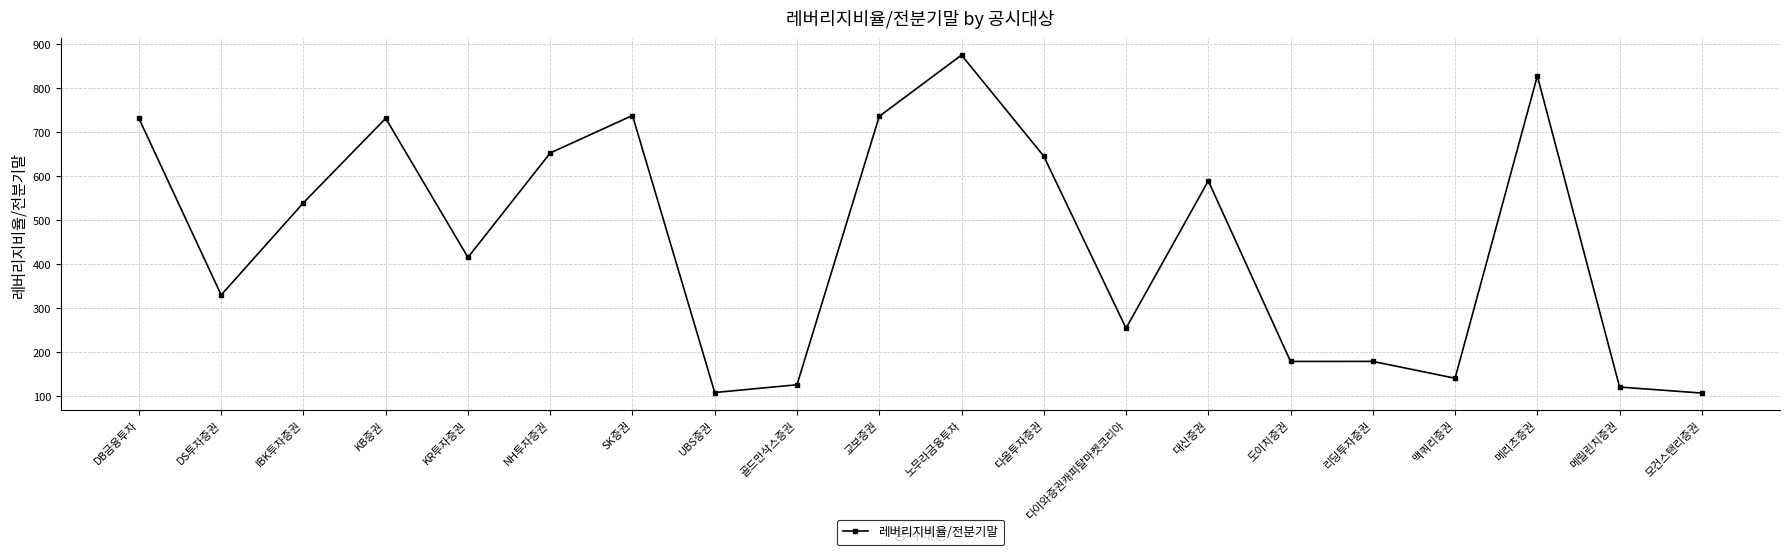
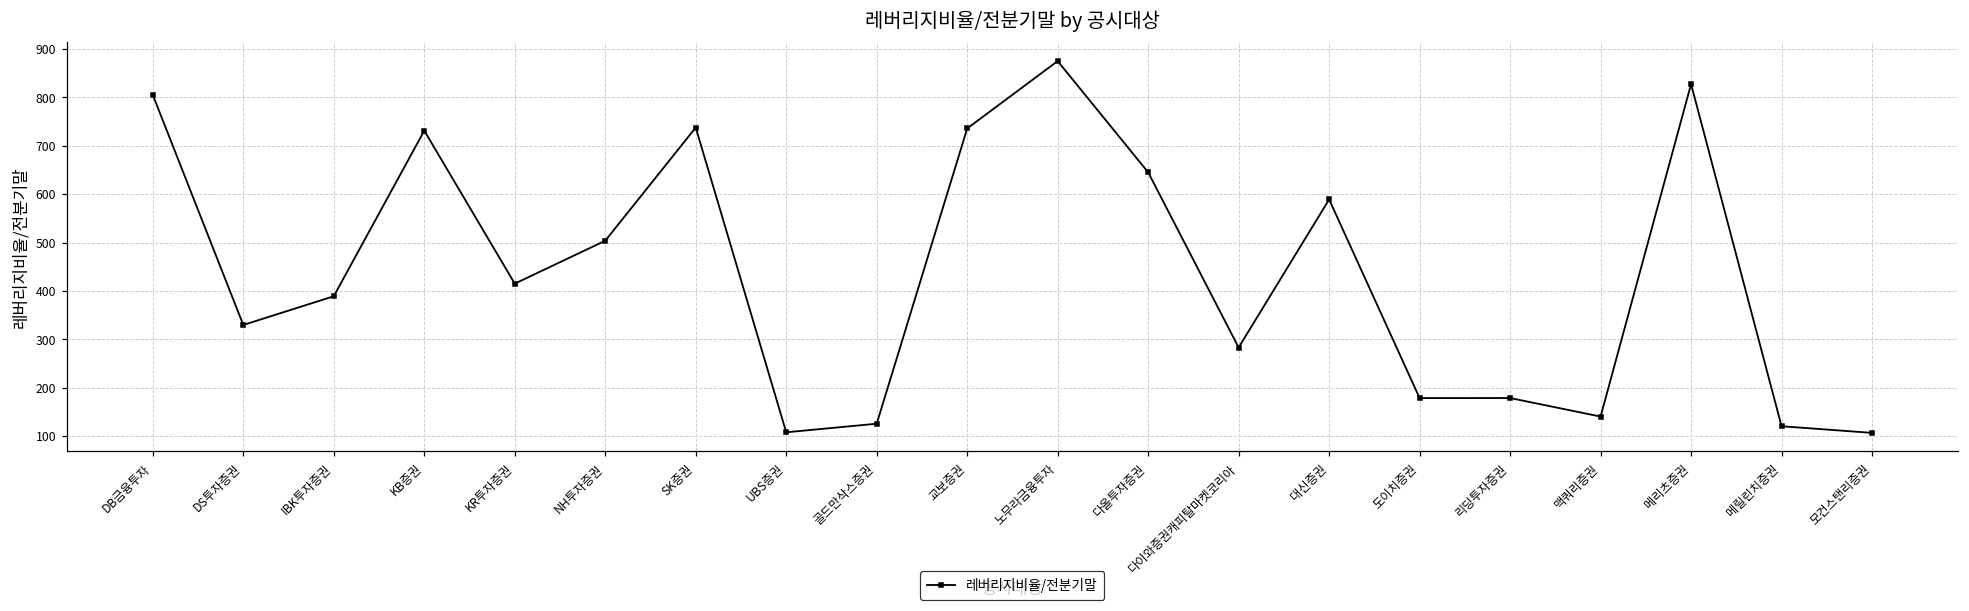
DB금융투자: 730 -> 810
IBK투자증권: 540 -> 390
NH투자증권: 650 -> 500
다이와증권캐피탈마켓코리아: 250 -> 280
